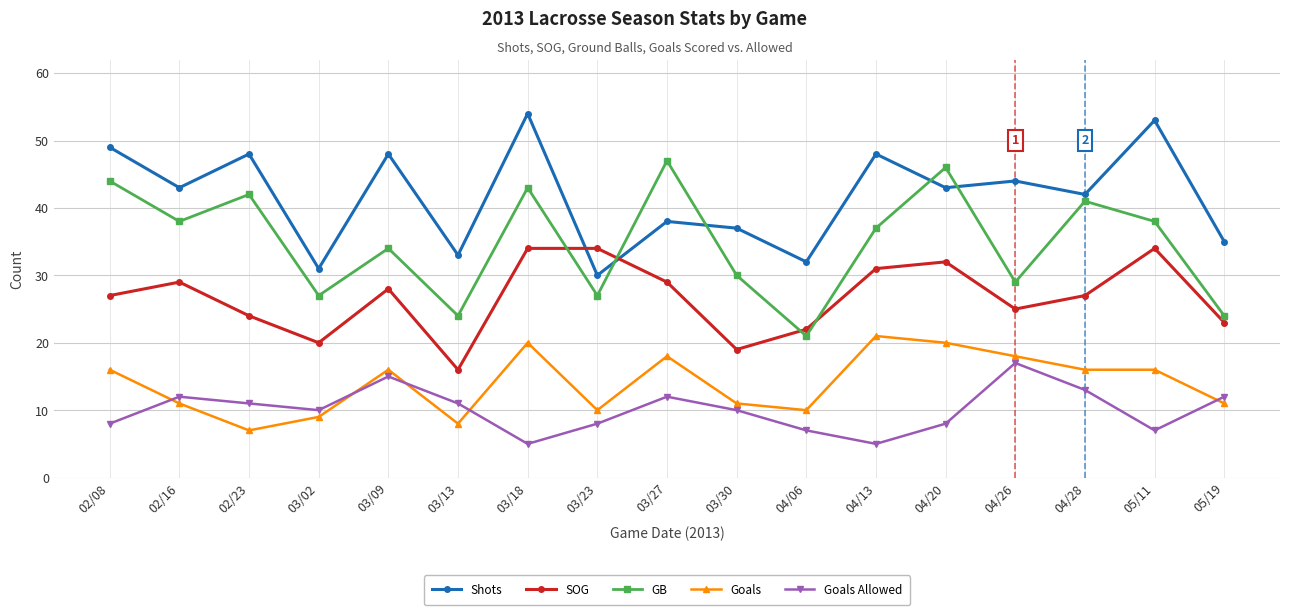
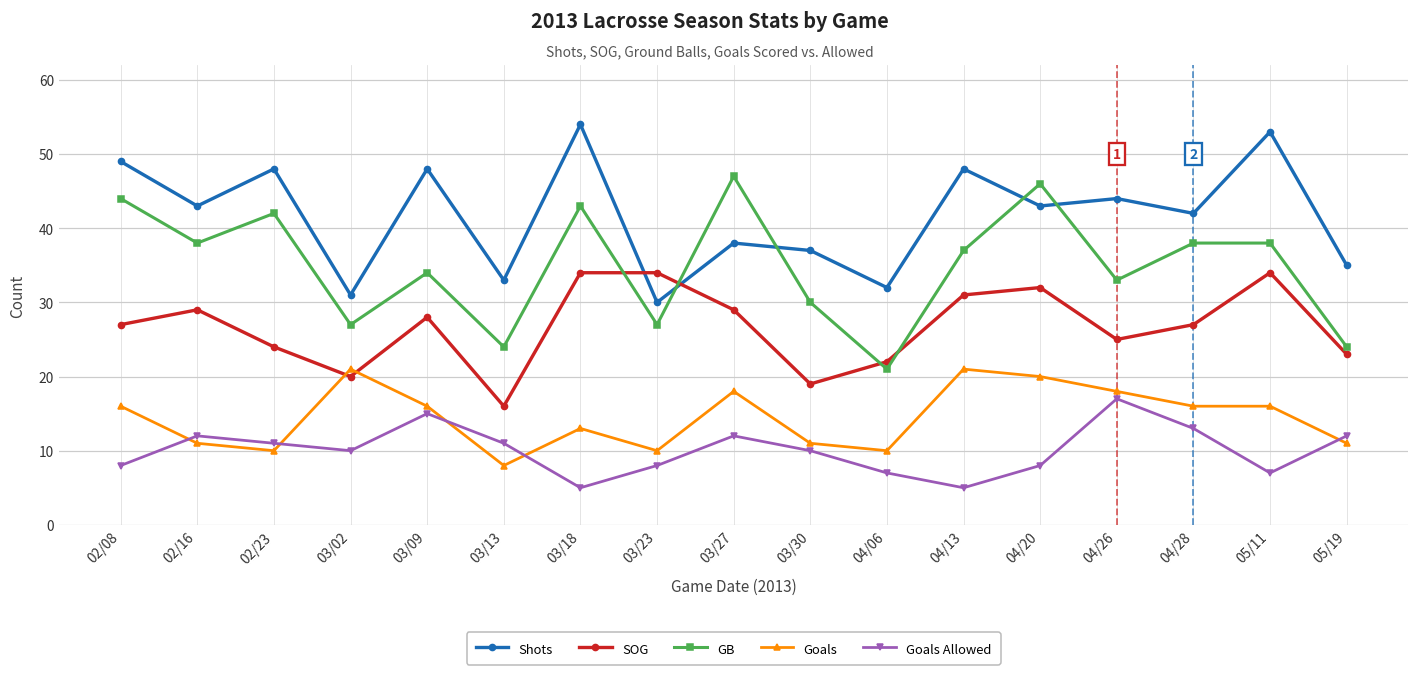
Goals, 02/23: 7 -> 10
Goals, 03/02: 9 -> 21
Goals, 03/18: 20 -> 13
GB, 04/26: 29 -> 33
GB, 04/28: 41 -> 38
